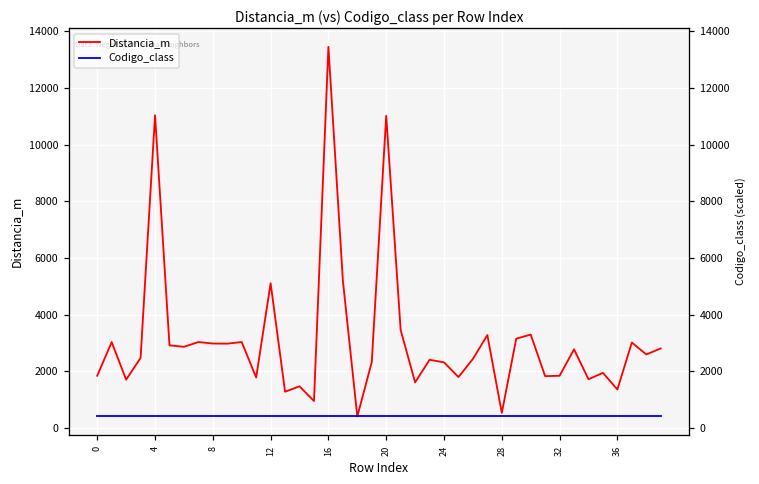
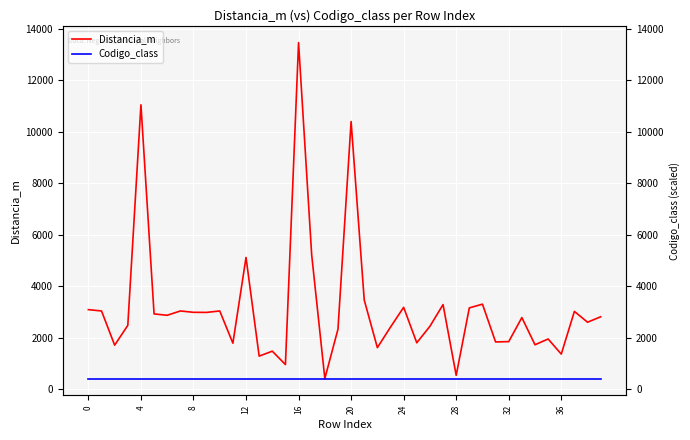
Distancia_m, 0: 1800 -> 3100
Distancia_m, 20: 11000 -> 10400
Distancia_m, 24: 2300 -> 3200
